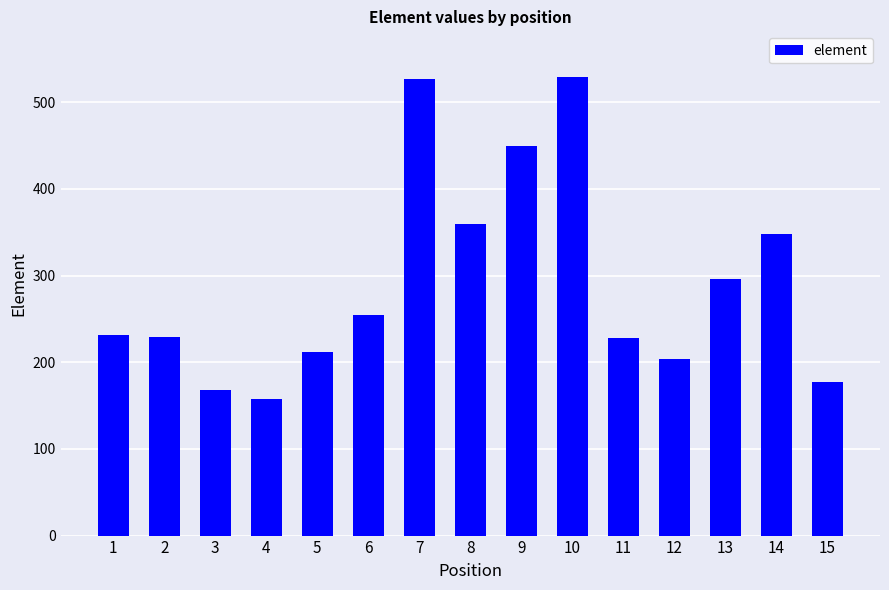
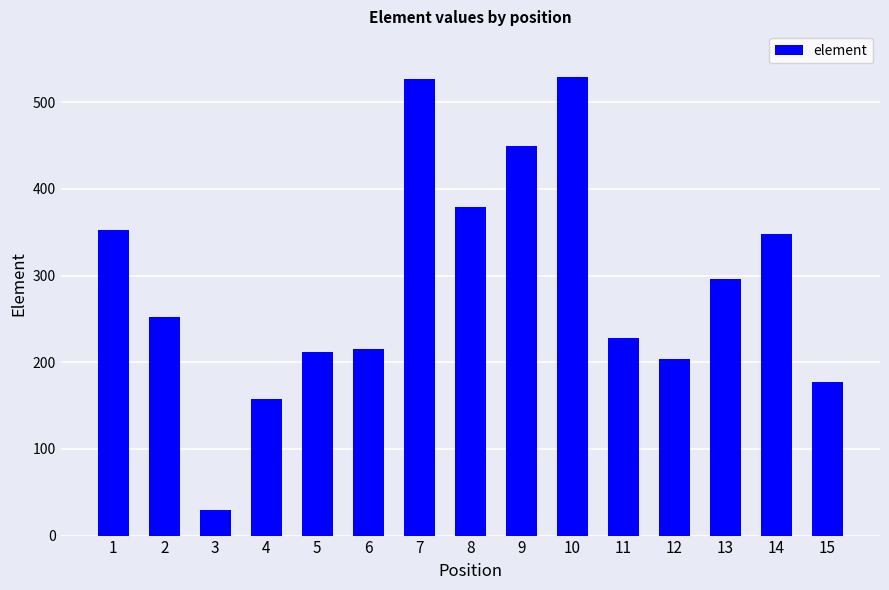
1: 230 -> 350
2: 230 -> 250
3: 170 -> 30
6: 260 -> 220
8: 360 -> 380
